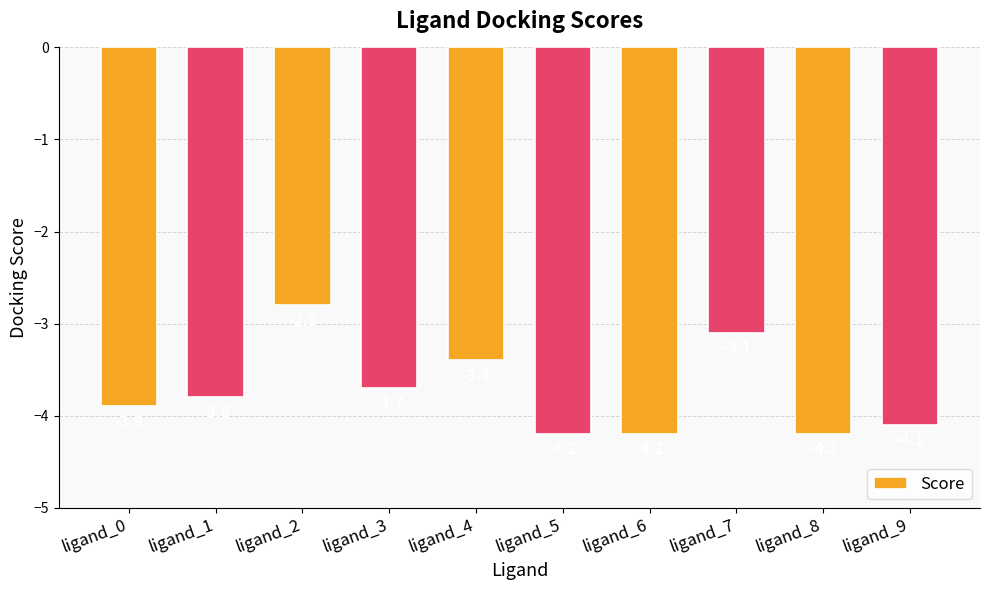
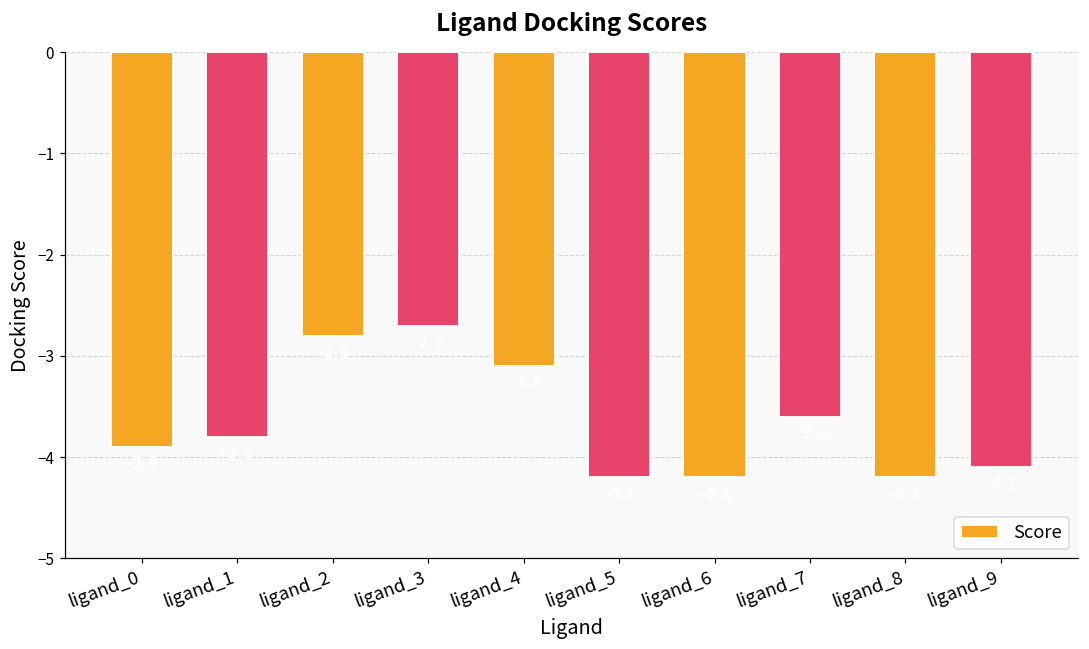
ligand_3: -3.7 -> -2.7
ligand_4: -3.4 -> -3.1
ligand_7: -3.1 -> -3.6
